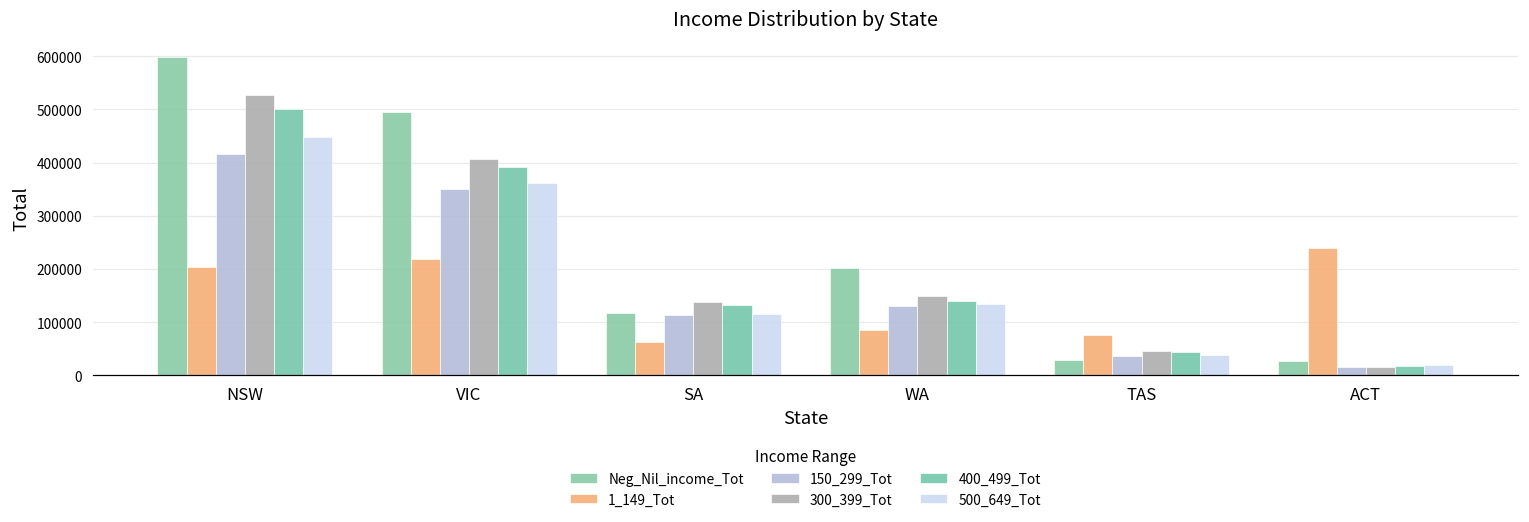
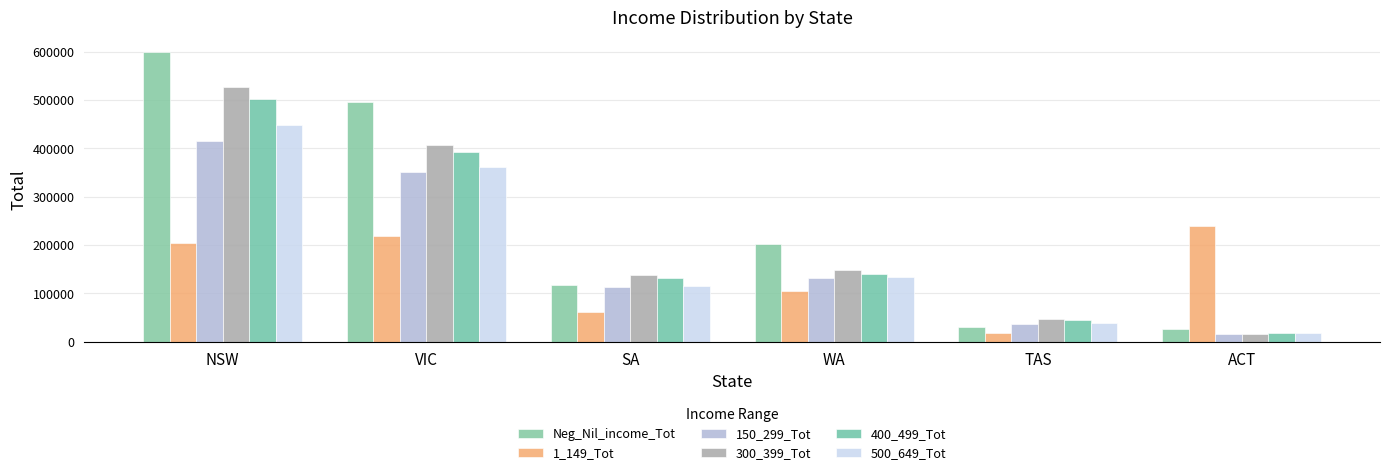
1_149_Tot, WA: 80000 -> 100000
1_149_Tot, TAS: 80000 -> 20000
